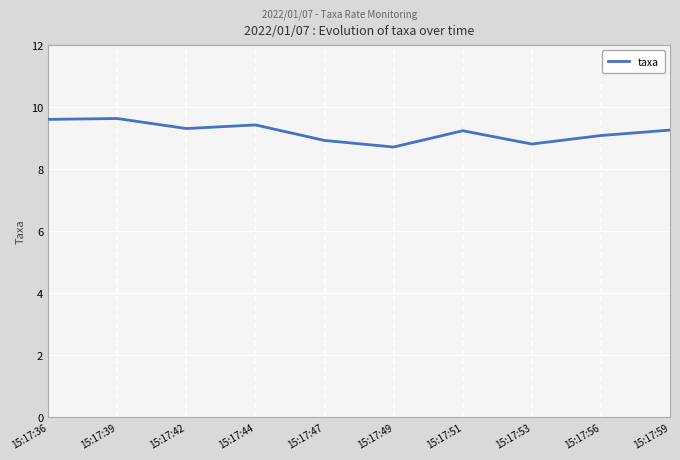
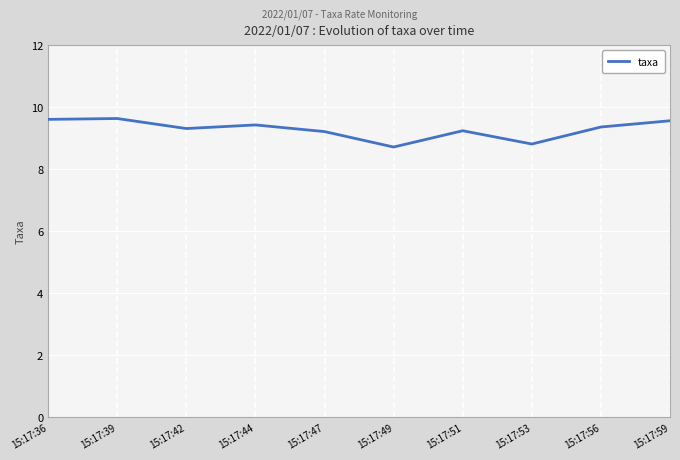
15:17:47: 8.9 -> 9.2
15:17:56: 9.1 -> 9.4
15:17:59: 9.3 -> 9.6
